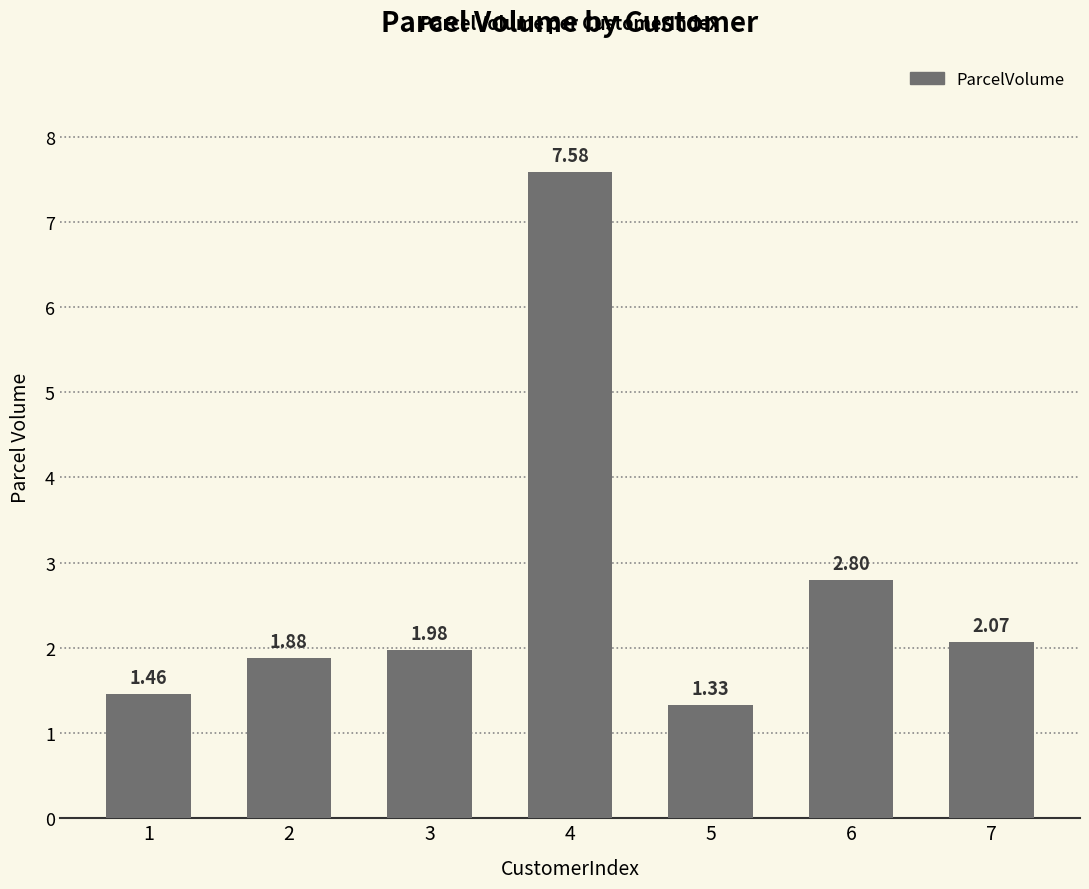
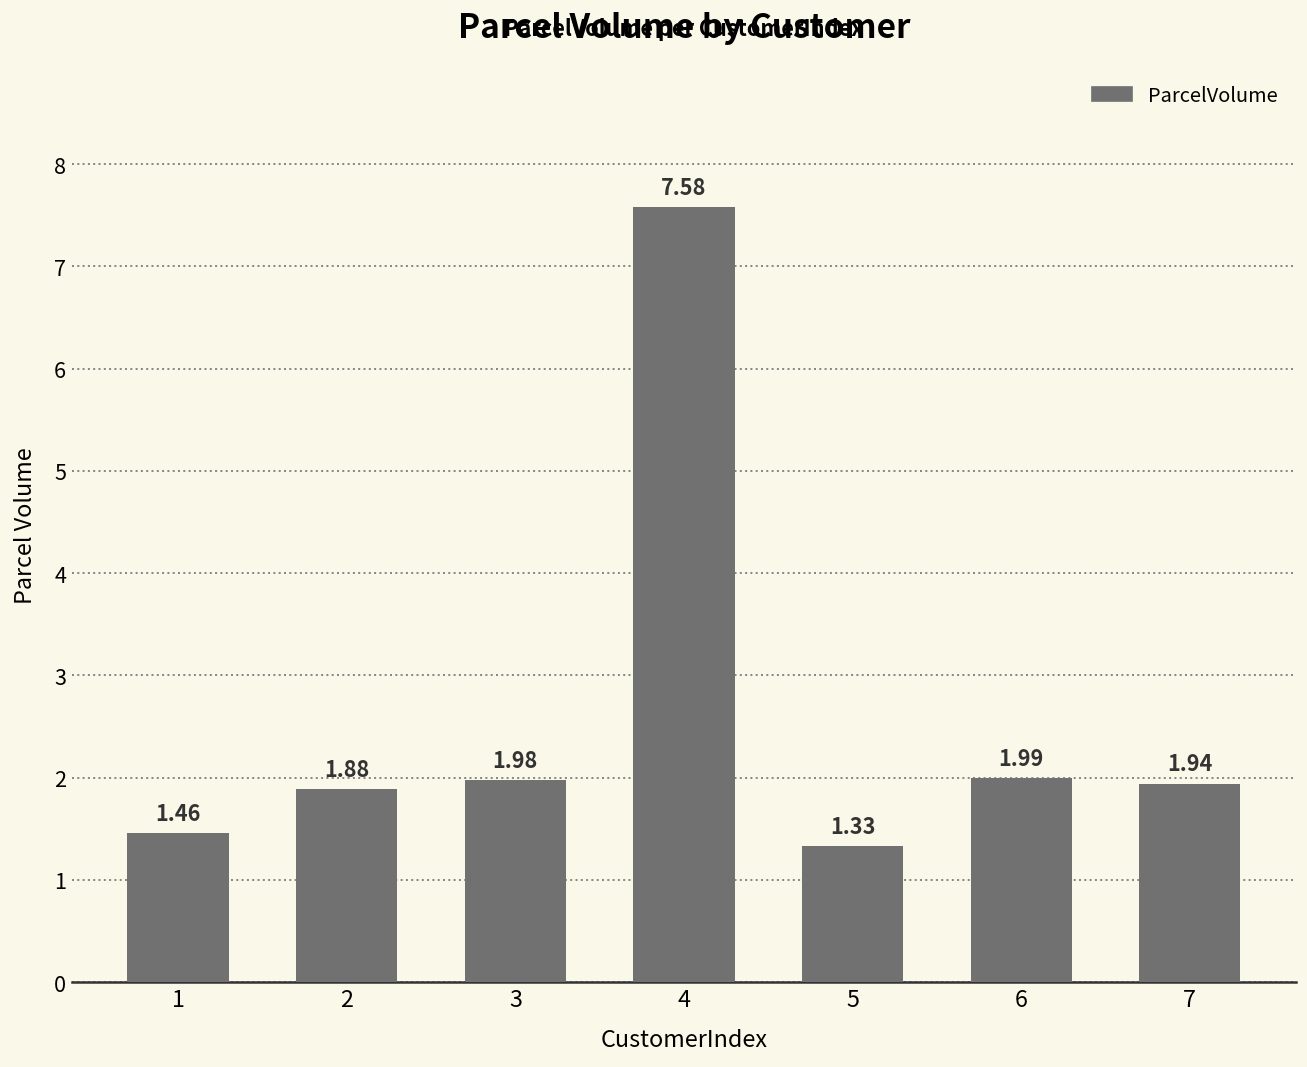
6: 2.80 -> 1.99
7: 2.07 -> 1.94
